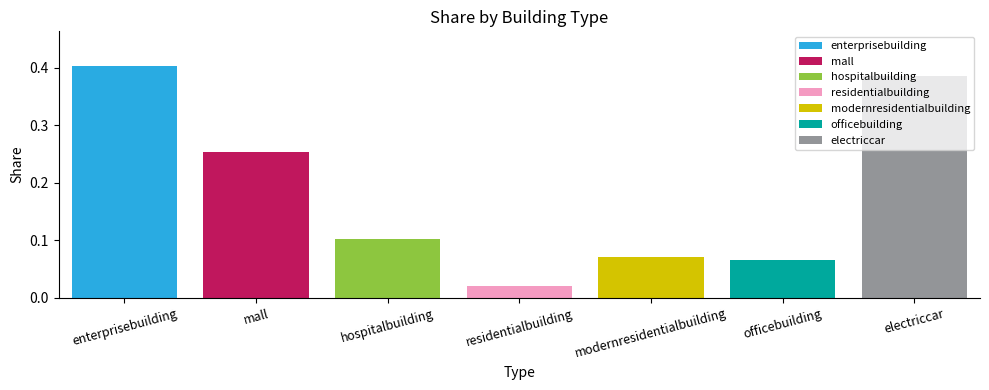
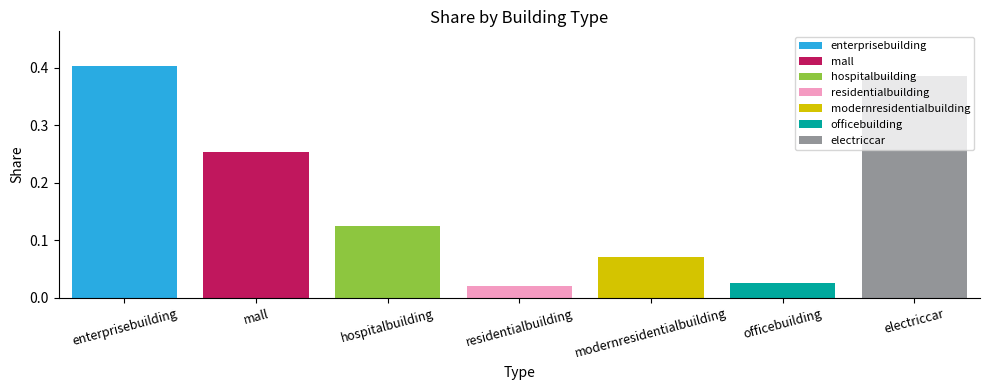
hospitalbuilding: 0.10 -> 0.13
officebuilding: 0.07 -> 0.03
